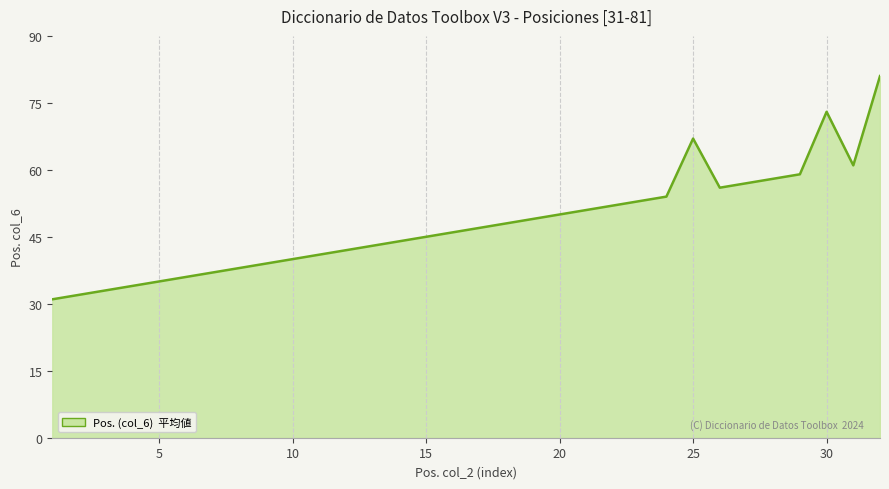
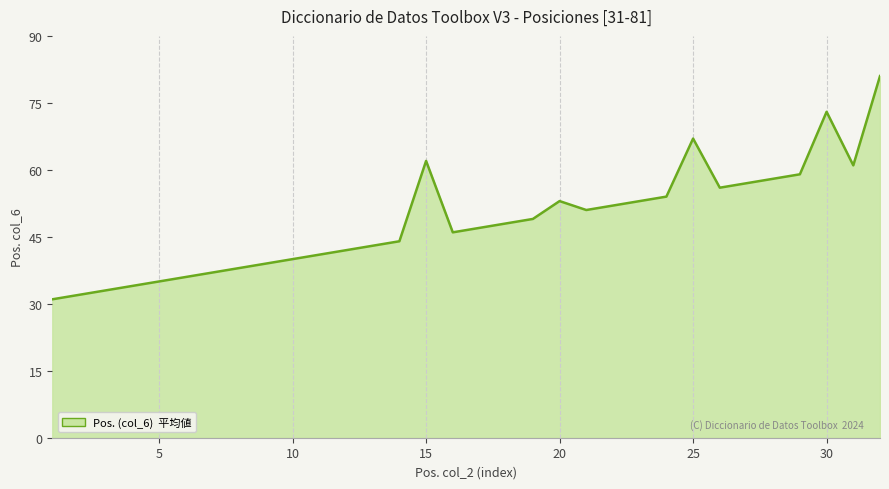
15: 45 -> 62
20: 50 -> 53
